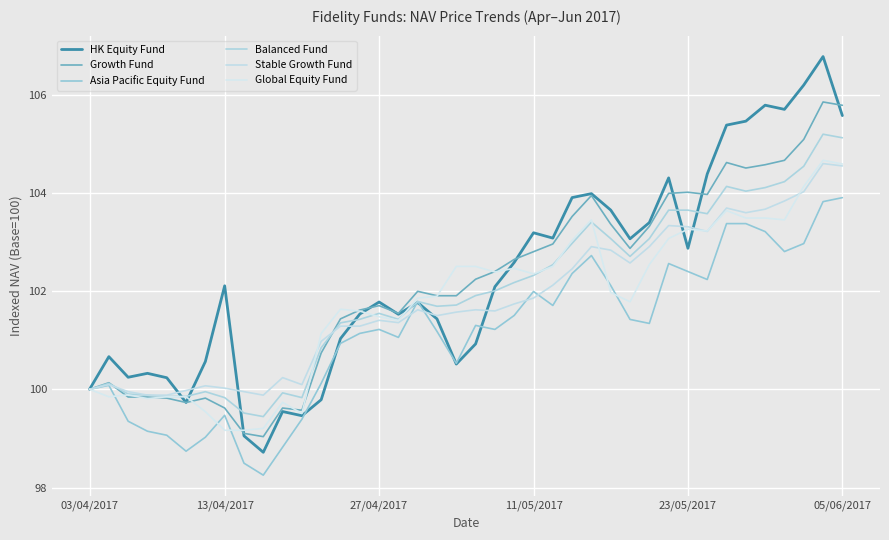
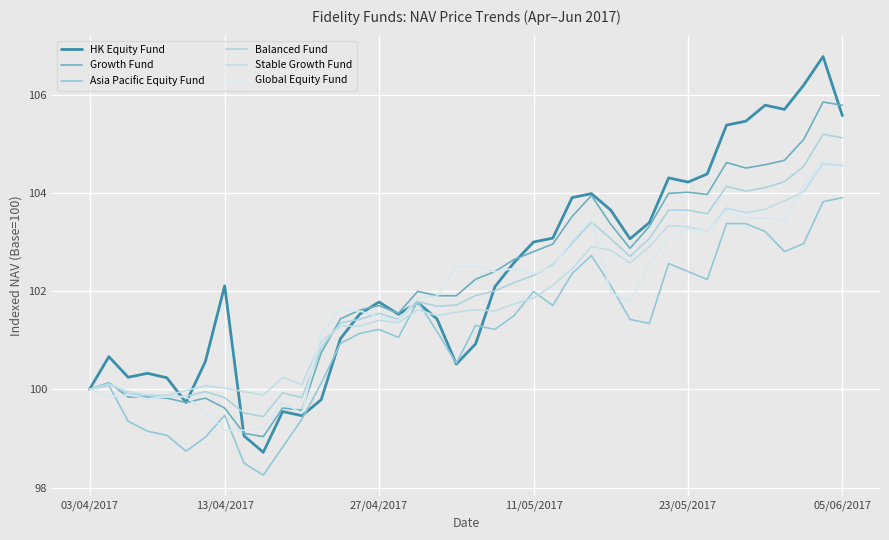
HK Equity Fund, 11/05/2017: 103.2 -> 103.0
HK Equity Fund, 23/05/2017: 102.9 -> 104.2
